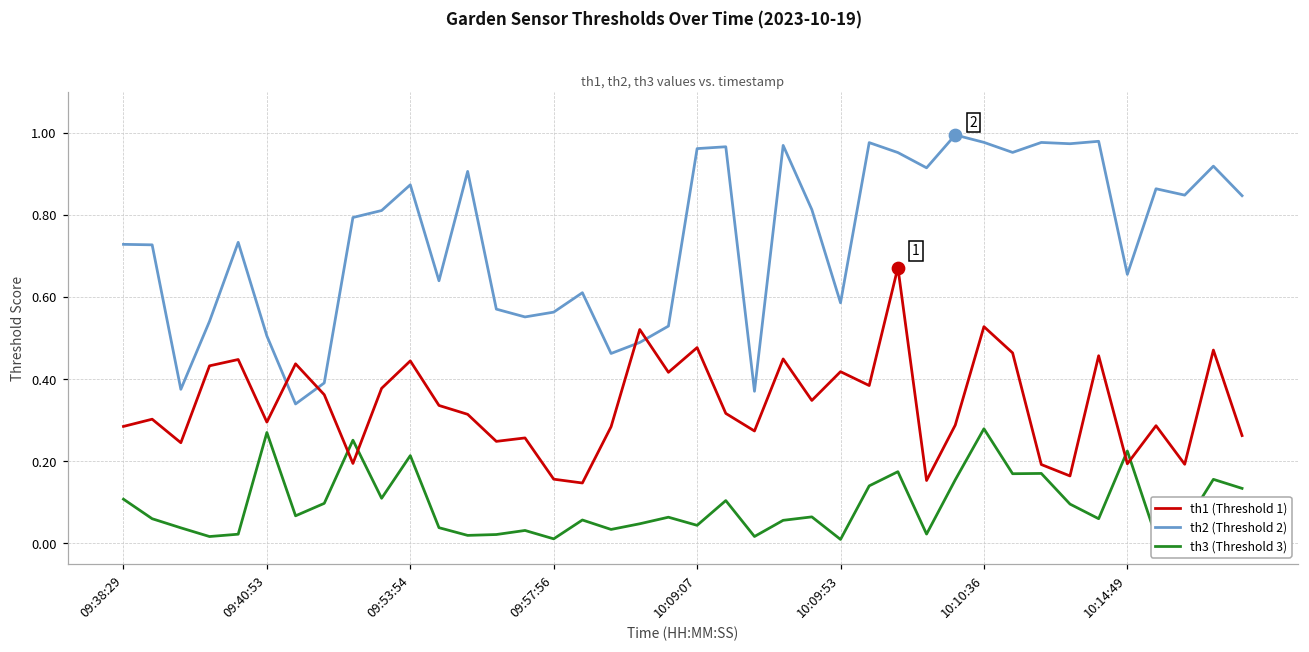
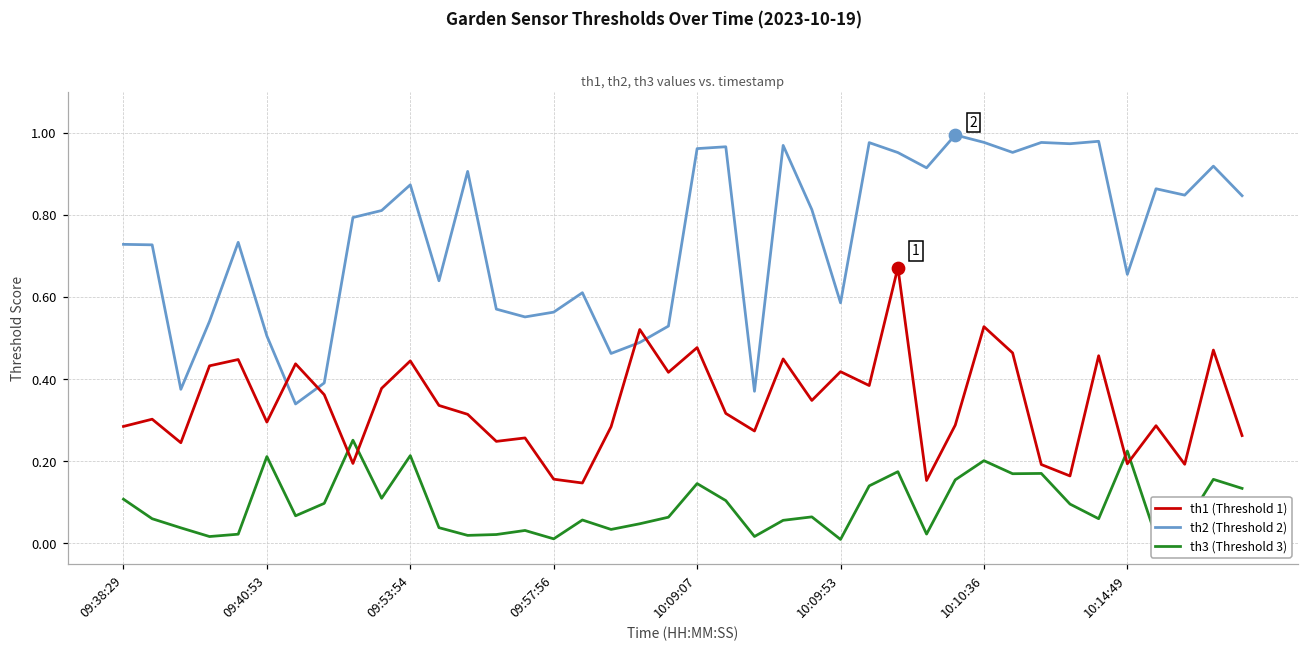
th3 (Threshold 3), 09:40:53: 0.27 -> 0.21
th3 (Threshold 3), 10:09:07: 0.04 -> 0.15
th3 (Threshold 3), 10:10:36: 0.28 -> 0.20
